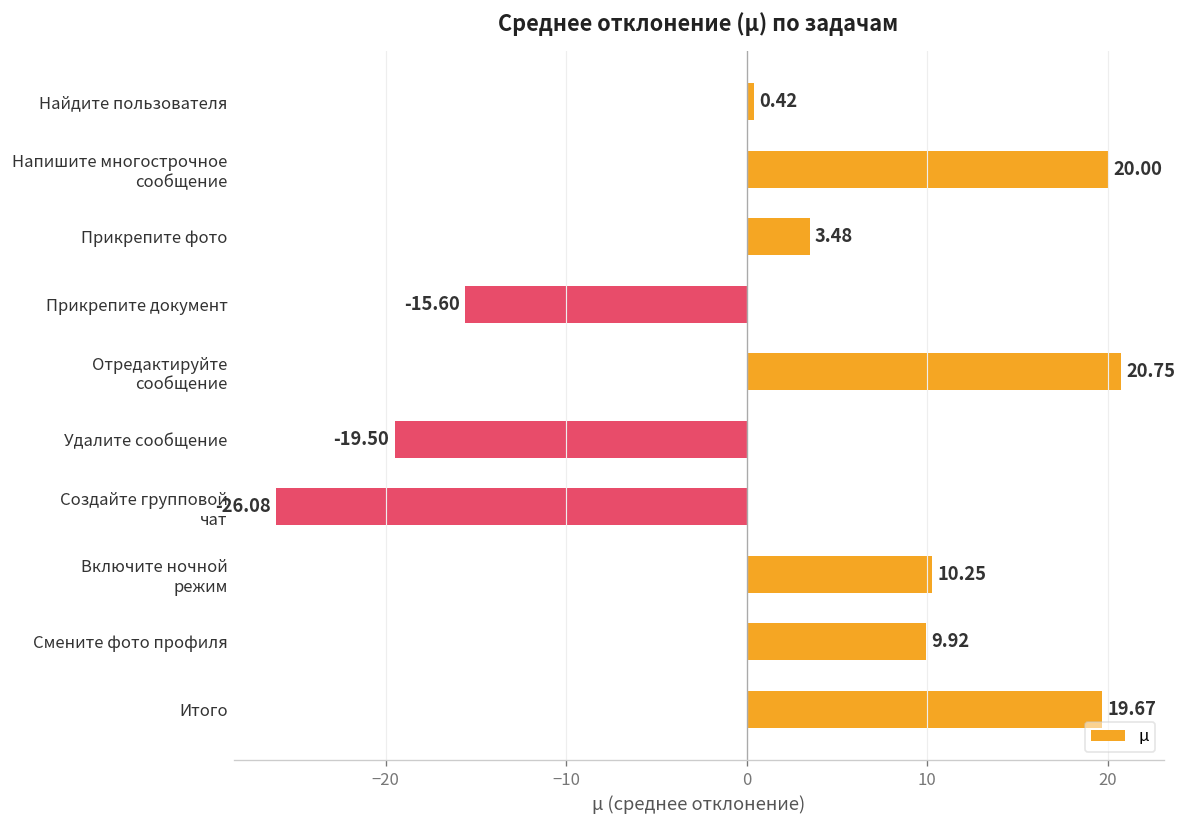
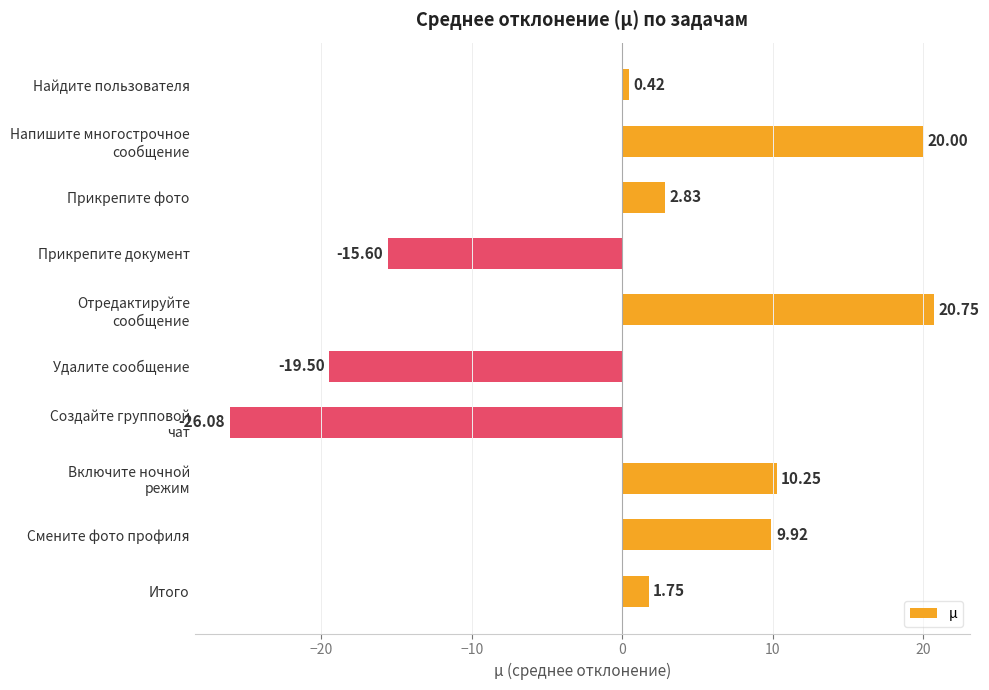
Прикрепите фото: 3.48 -> 2.83
Итого: 19.67 -> 1.75
